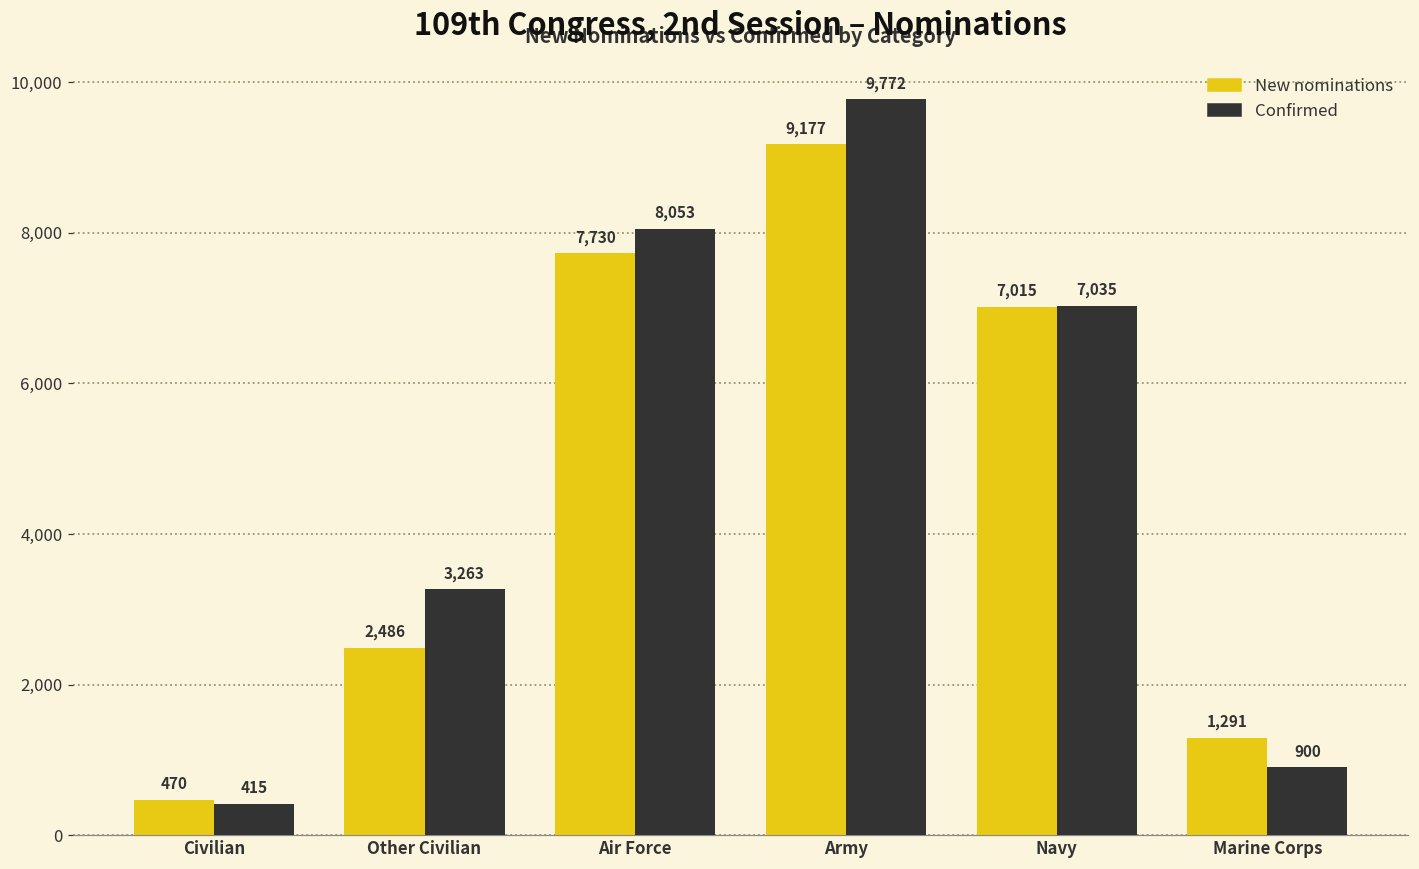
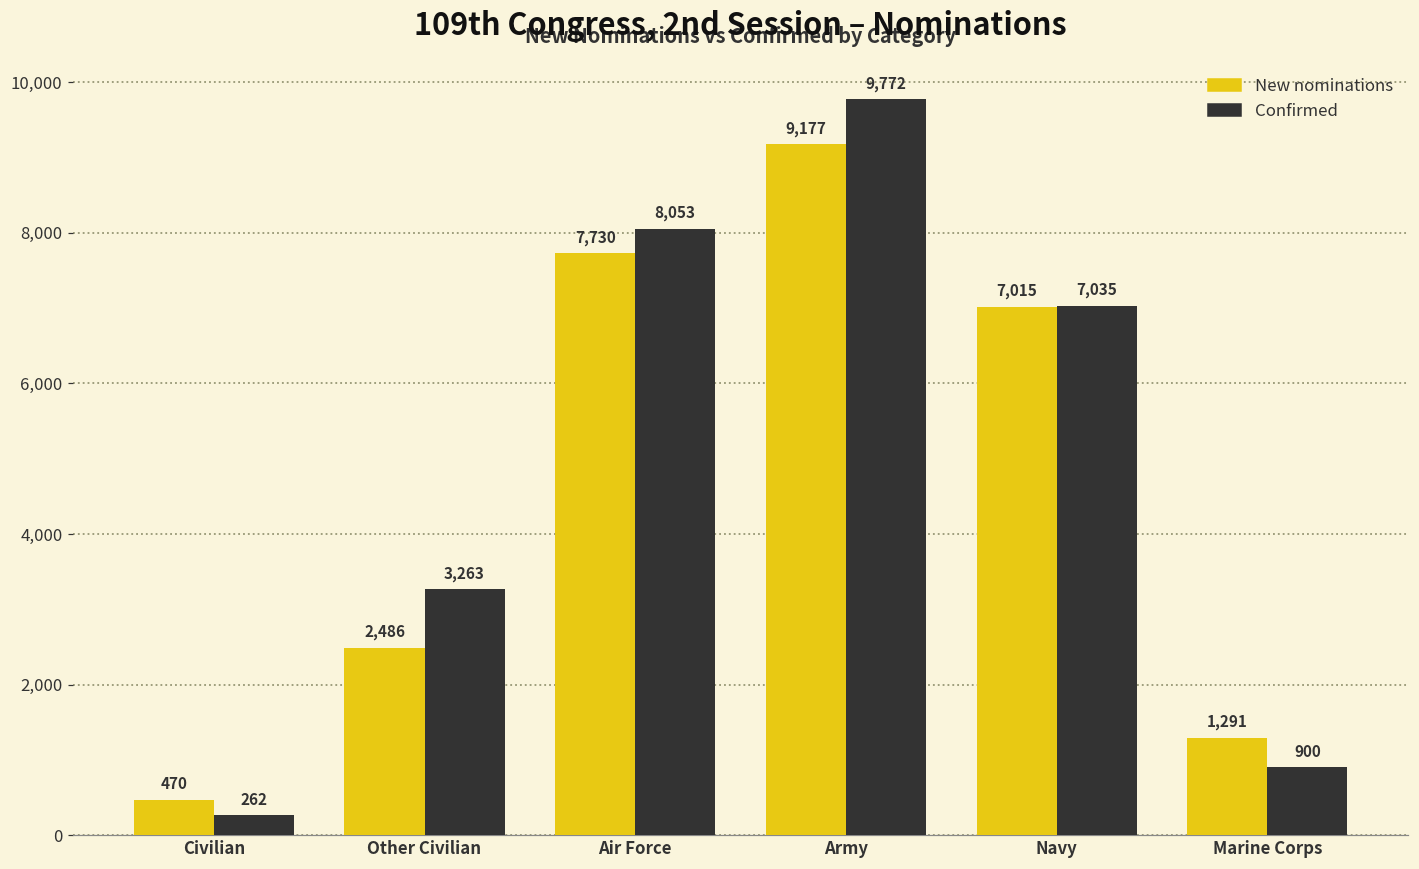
Confirmed, Civilian: 415 -> 262
